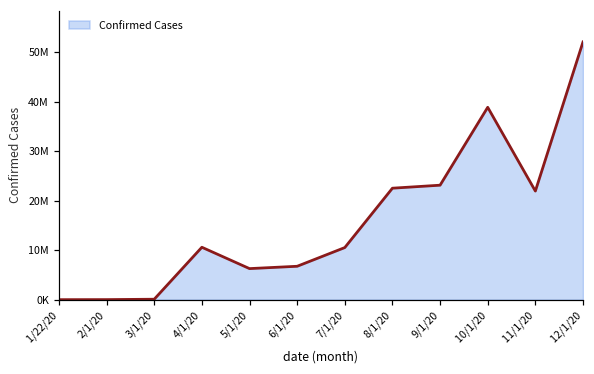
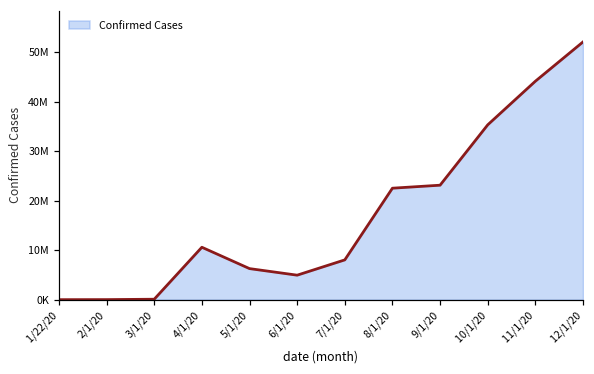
6/1/20: 7000000 -> 5000000
7/1/20: 11000000 -> 8000000
10/1/20: 39000000 -> 35000000
11/1/20: 22000000 -> 44000000
